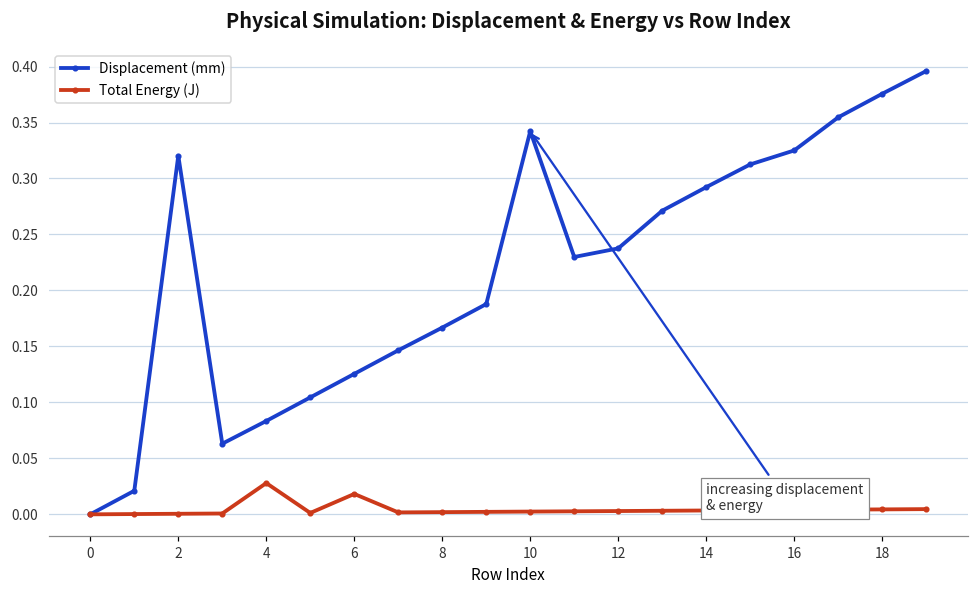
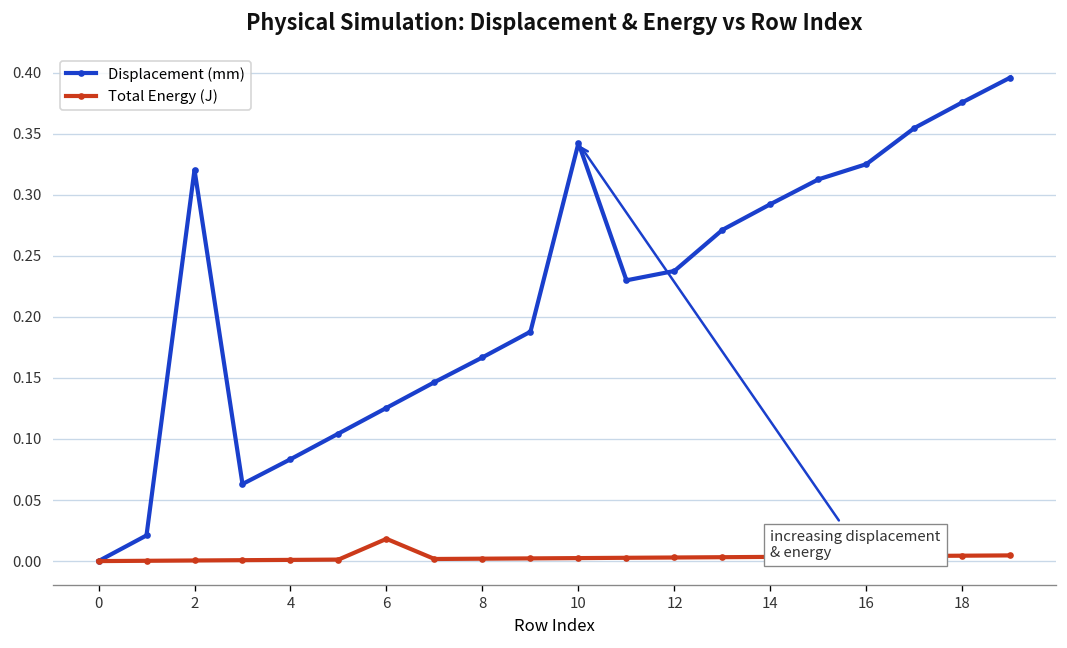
Total Energy (J), 4: 0.028 -> 0.001
